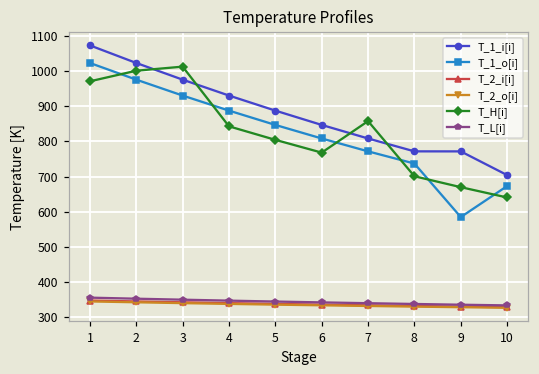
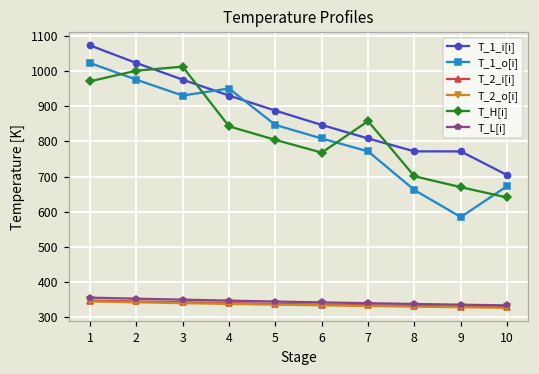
T_1_o[i], 4: 890 -> 950
T_1_o[i], 8: 740 -> 660
